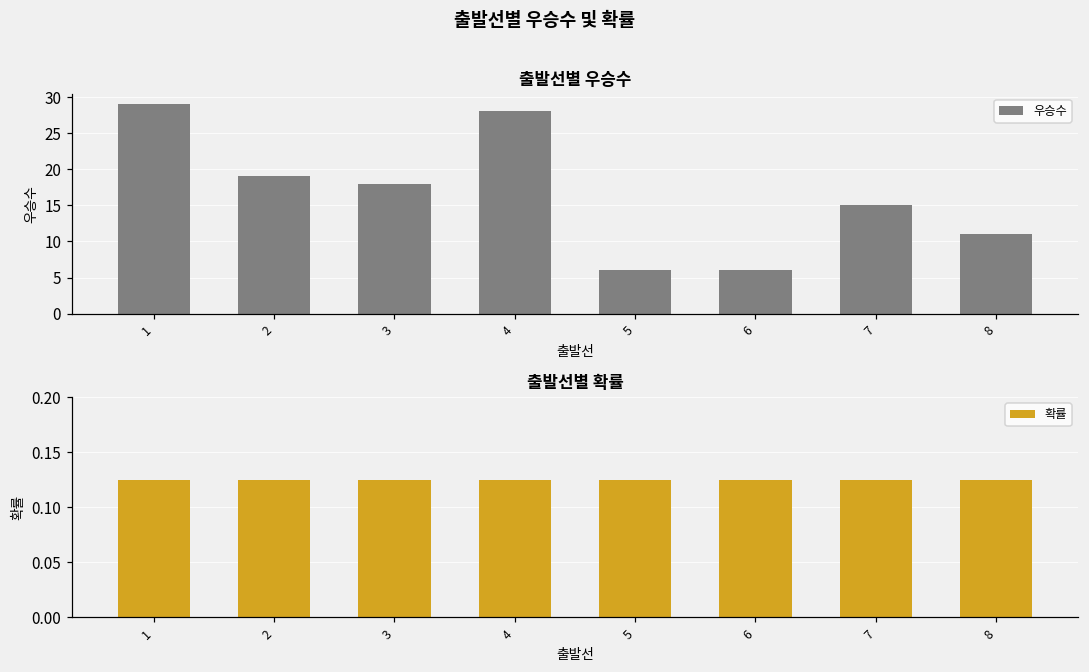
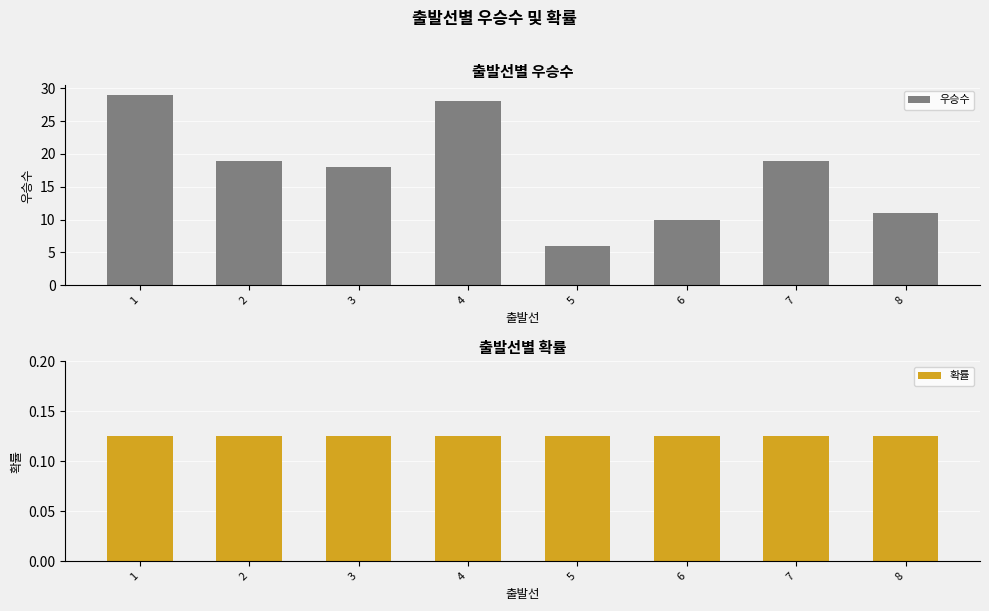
출발선별 우승수, 6: 6 -> 10
출발선별 우승수, 7: 15 -> 19
